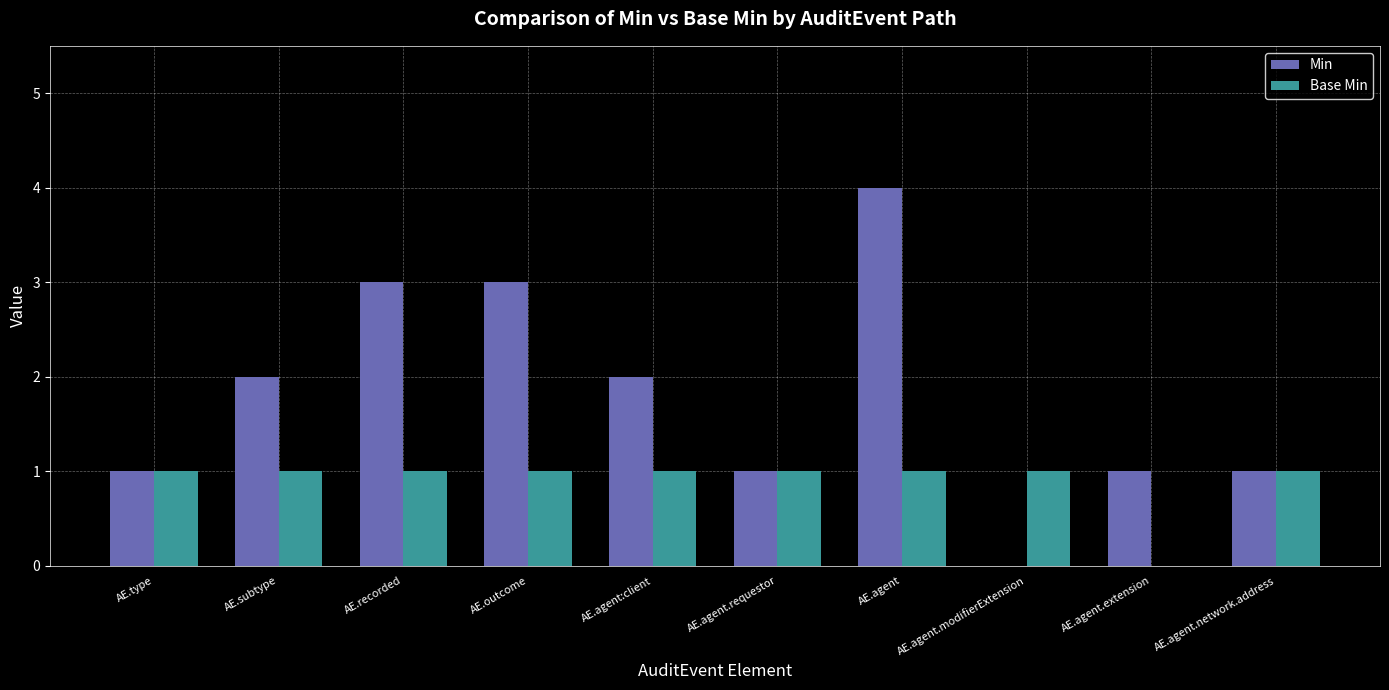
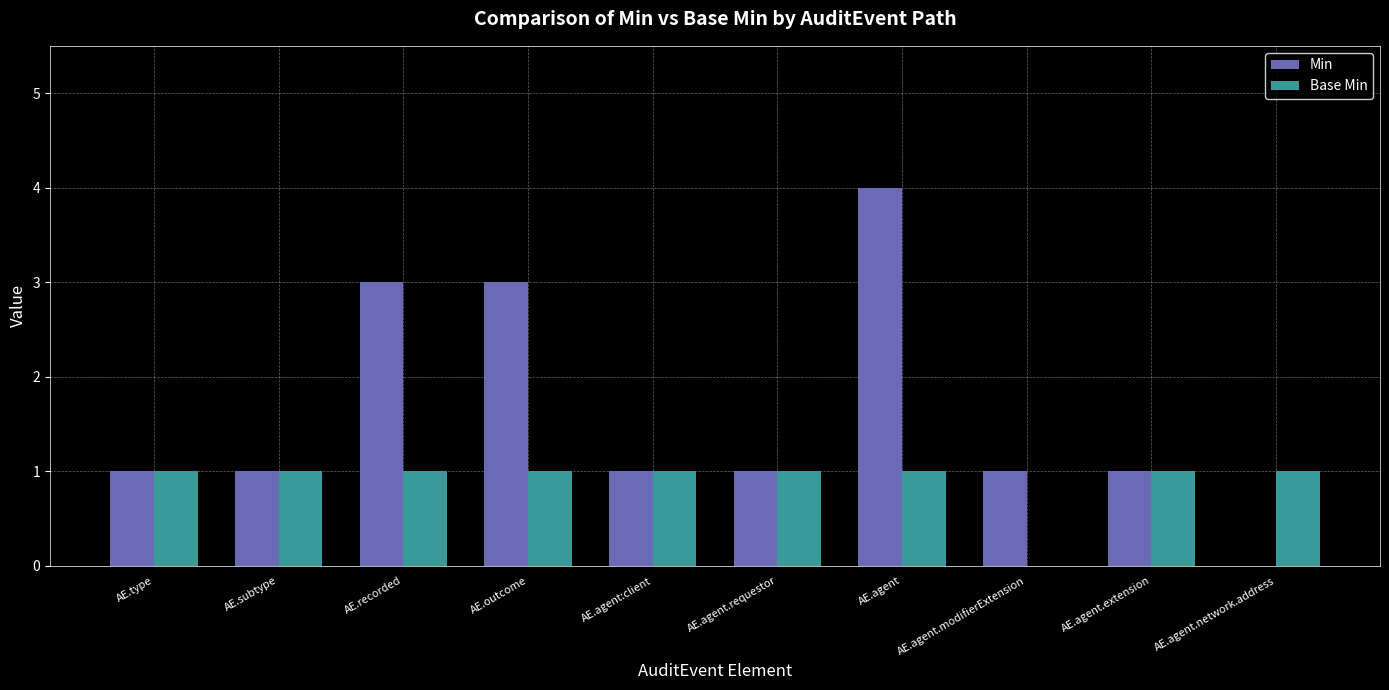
Min, AE.subtype: 2 -> 1
Min, AE.agent:client: 2 -> 1
Min, AE.agent.modifierExtension: 0 -> 1
Base Min, AE.agent.modifierExtension: 1 -> 0
Base Min, AE.agent.extension: 0 -> 1
Min, AE.agent.network.address: 1 -> 0
